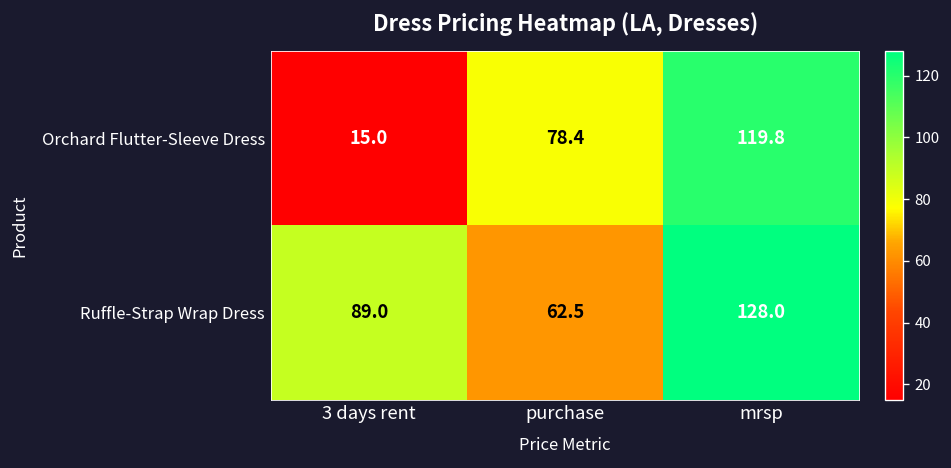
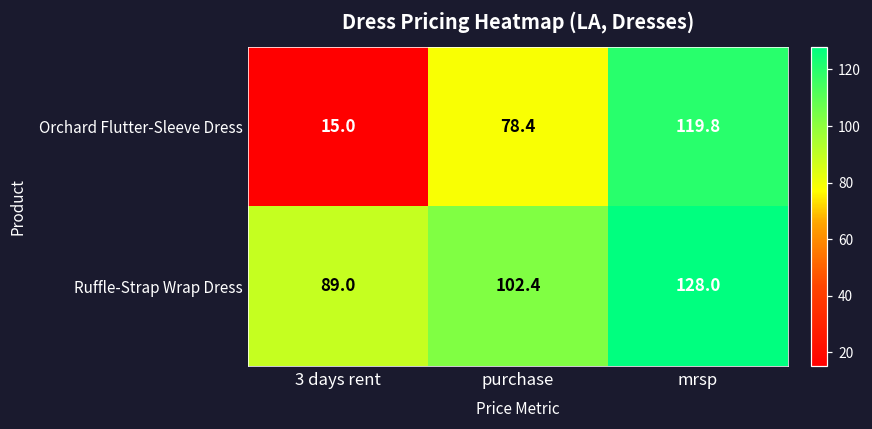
Ruffle-Strap Wrap Dress, purchase: 62.5 -> 102.4
